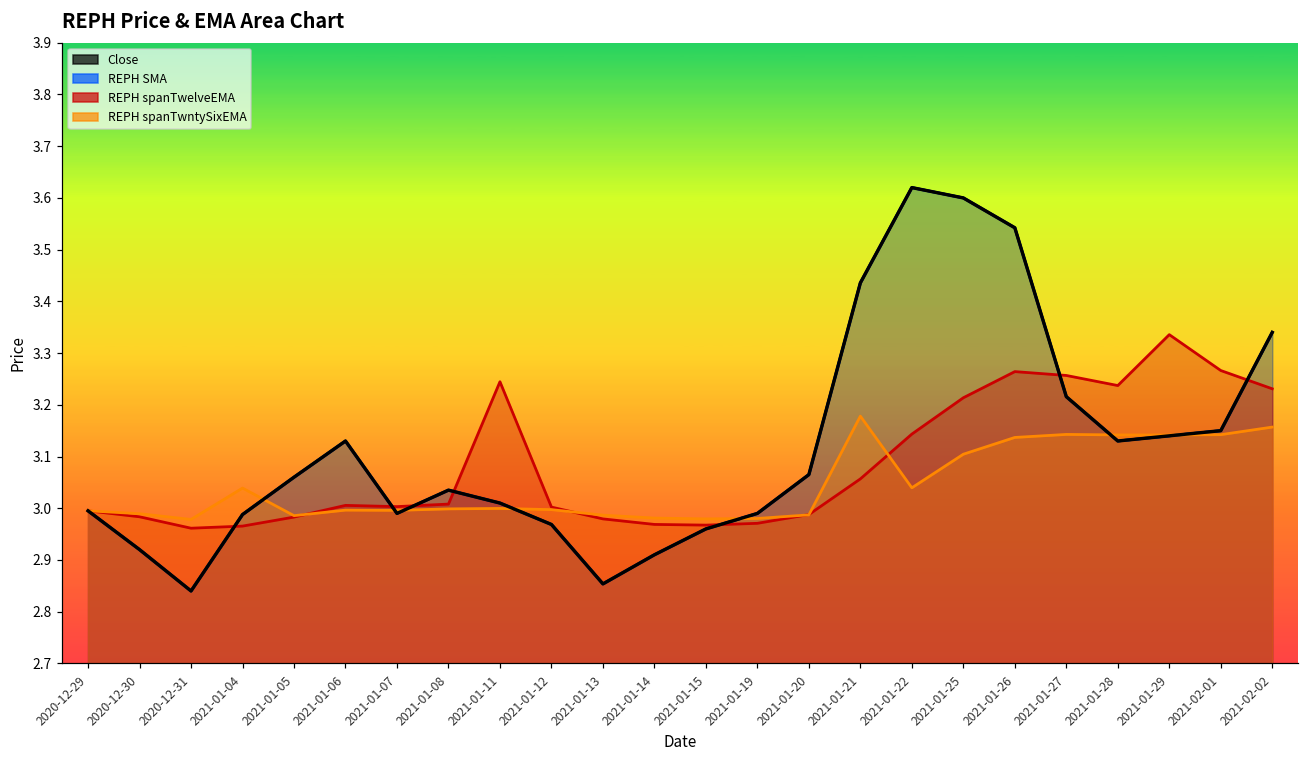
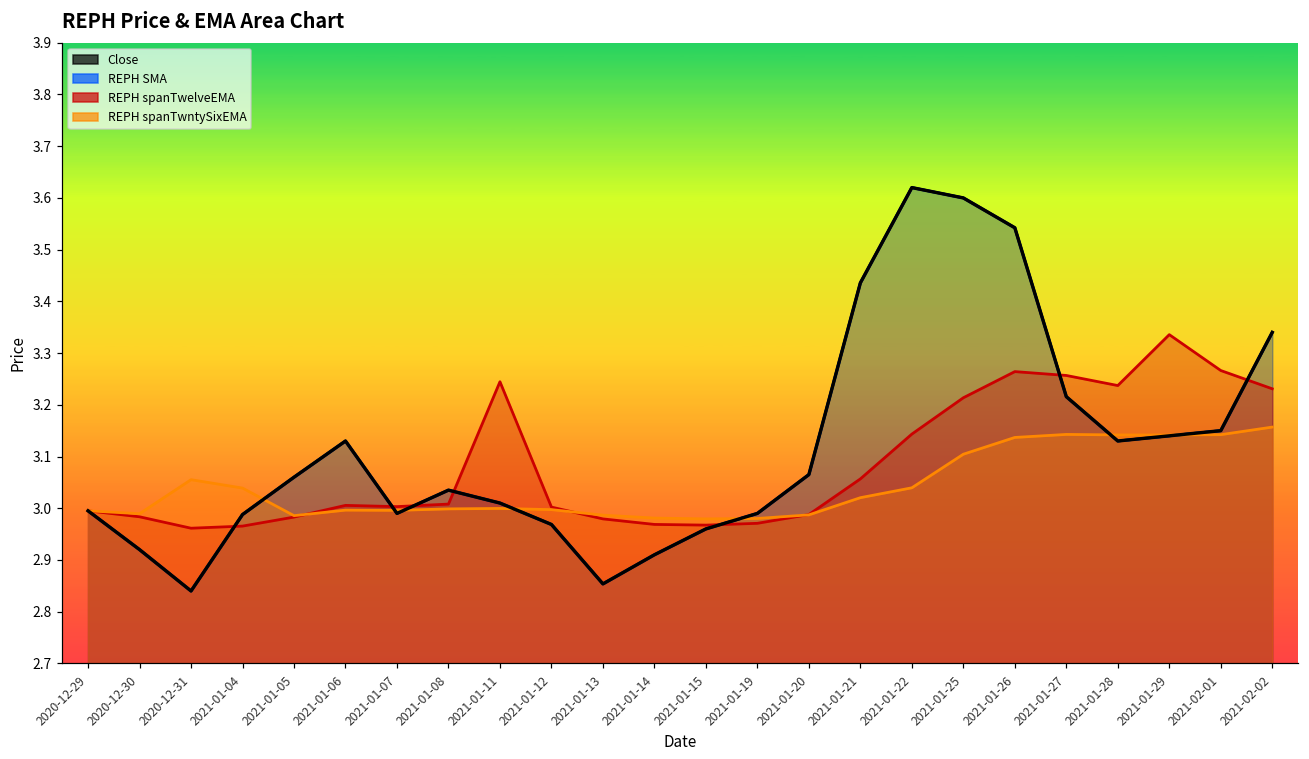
REPH spanTwntySixEMA, 2020-12-31: 2.98 -> 3.06
REPH spanTwntySixEMA, 2021-01-21: 3.18 -> 3.02
